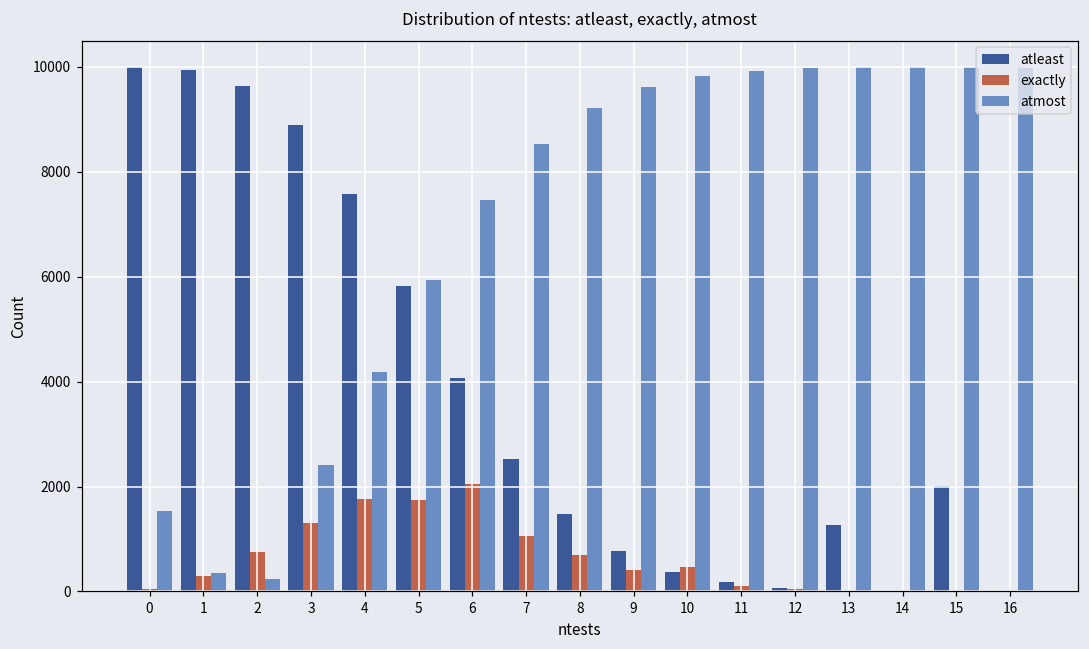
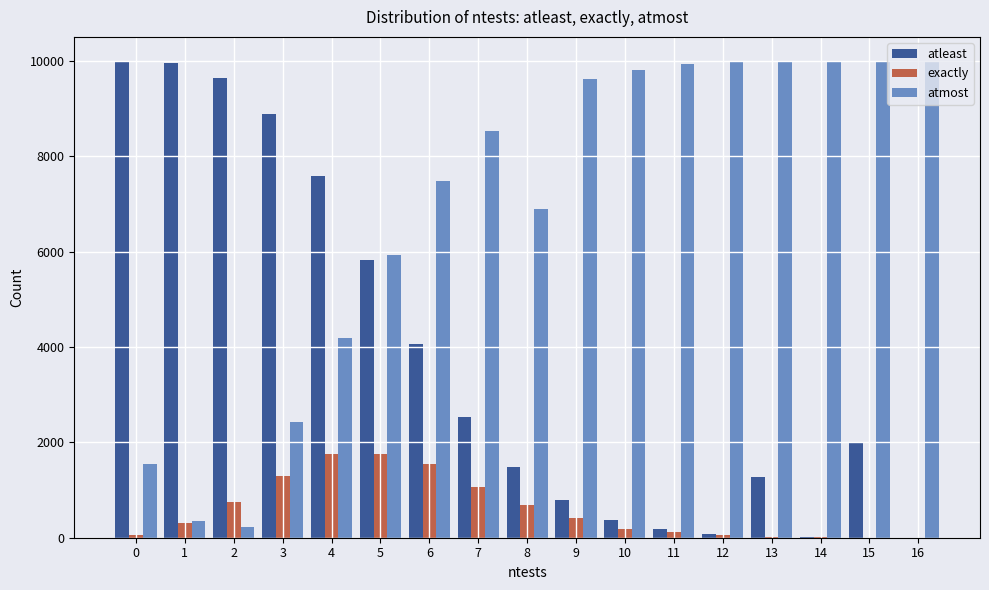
exactly, 6: 2100 -> 1500
atmost, 8: 9200 -> 6900
exactly, 10: 500 -> 200
